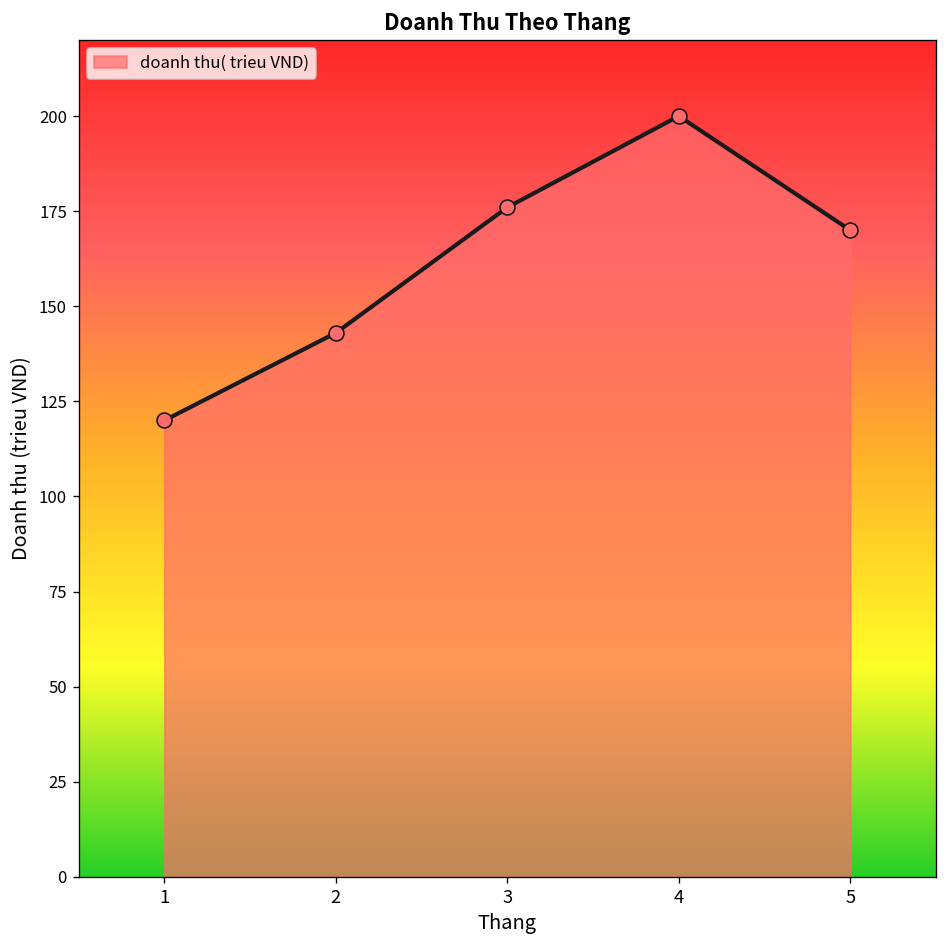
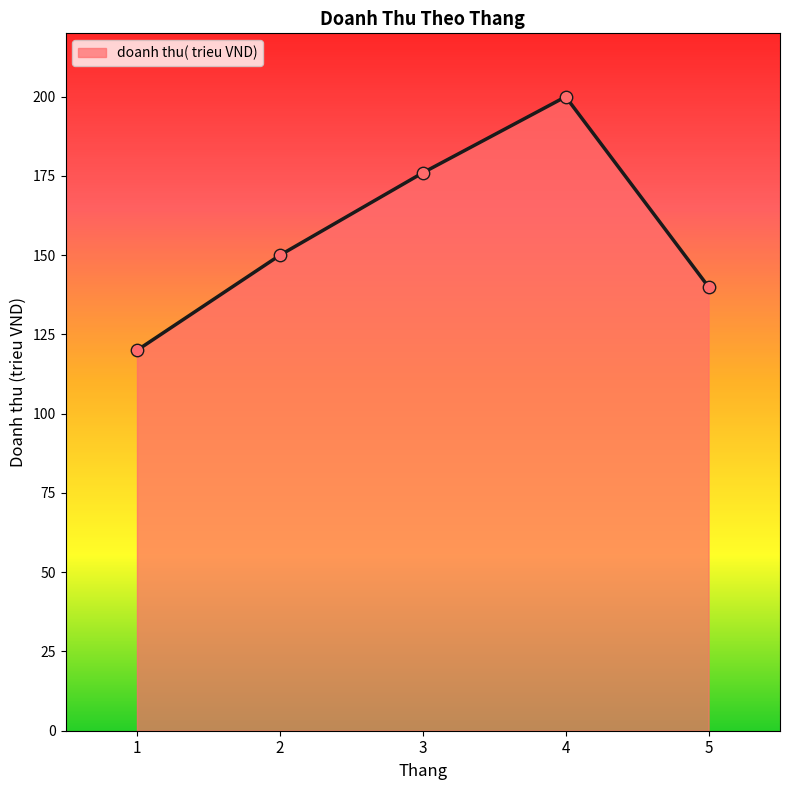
2: 143 -> 150
5: 170 -> 140
